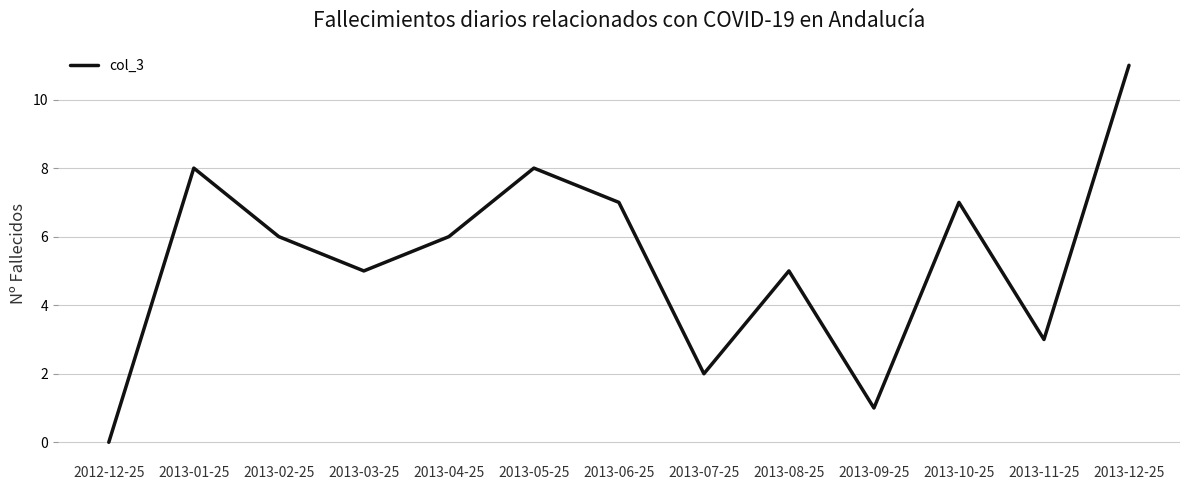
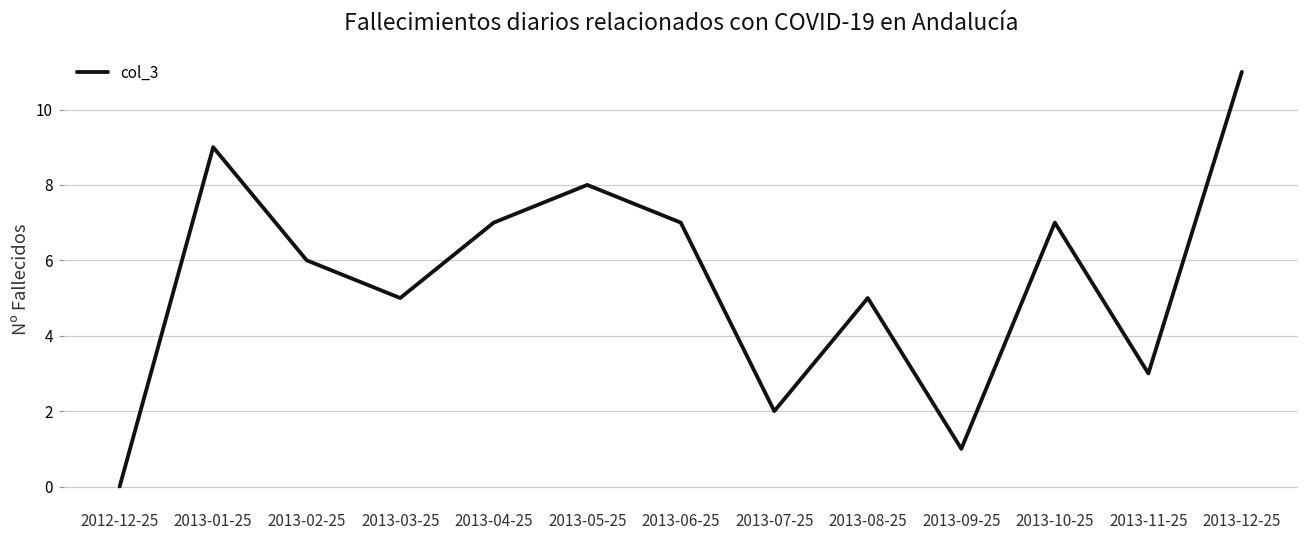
2013-01-25: 8 -> 9
2013-04-25: 6 -> 7
